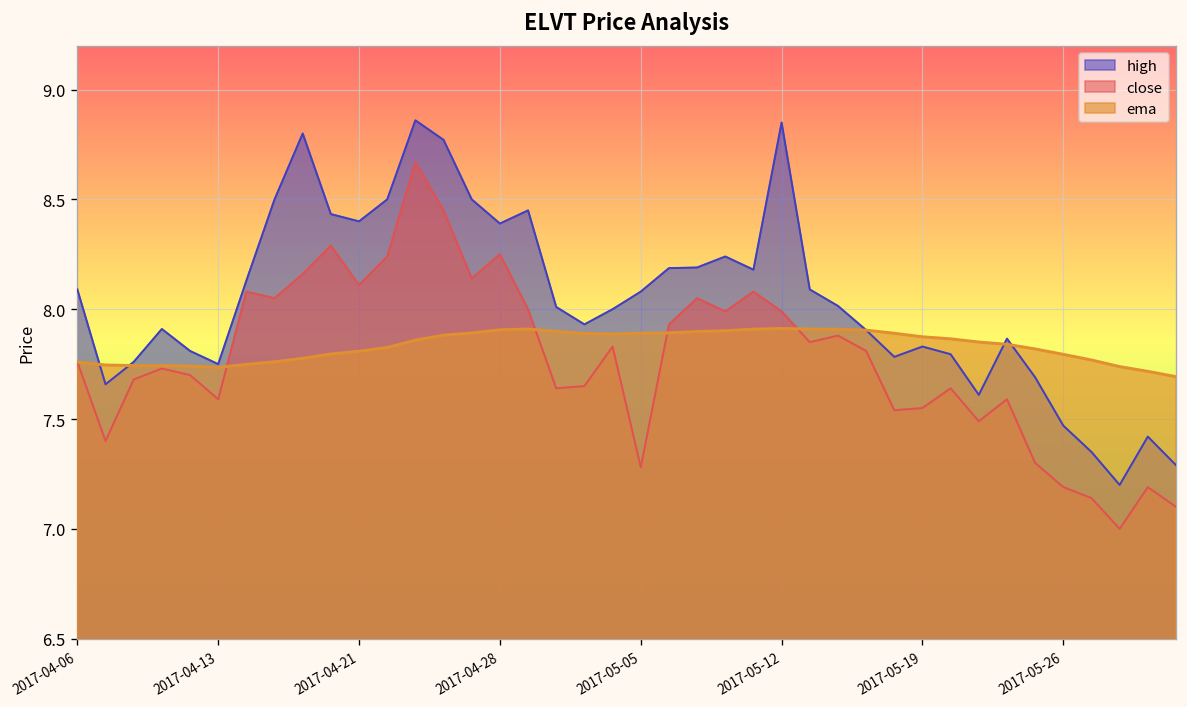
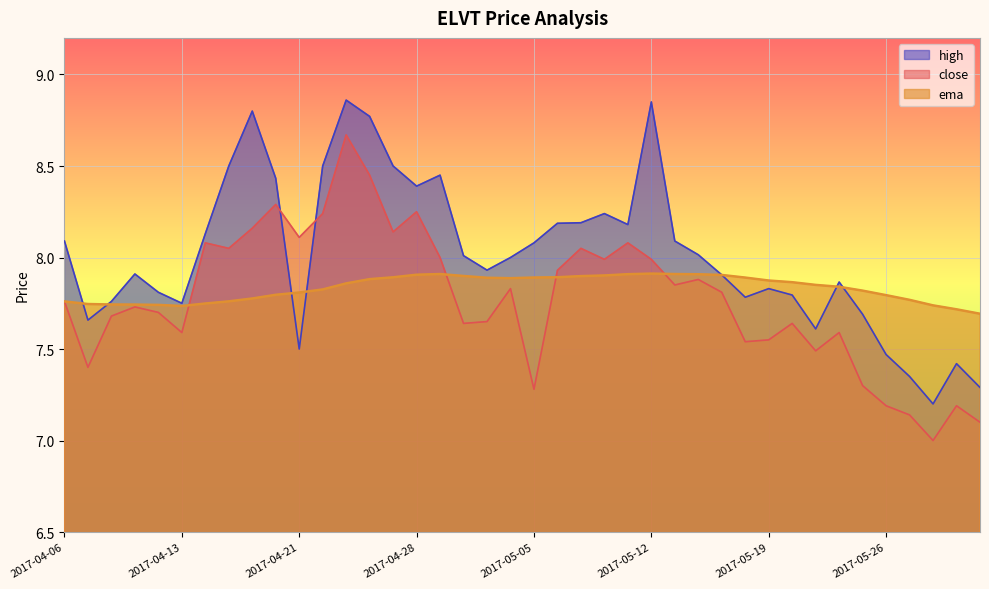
high, 2017-04-21: 8.4 -> 7.5
